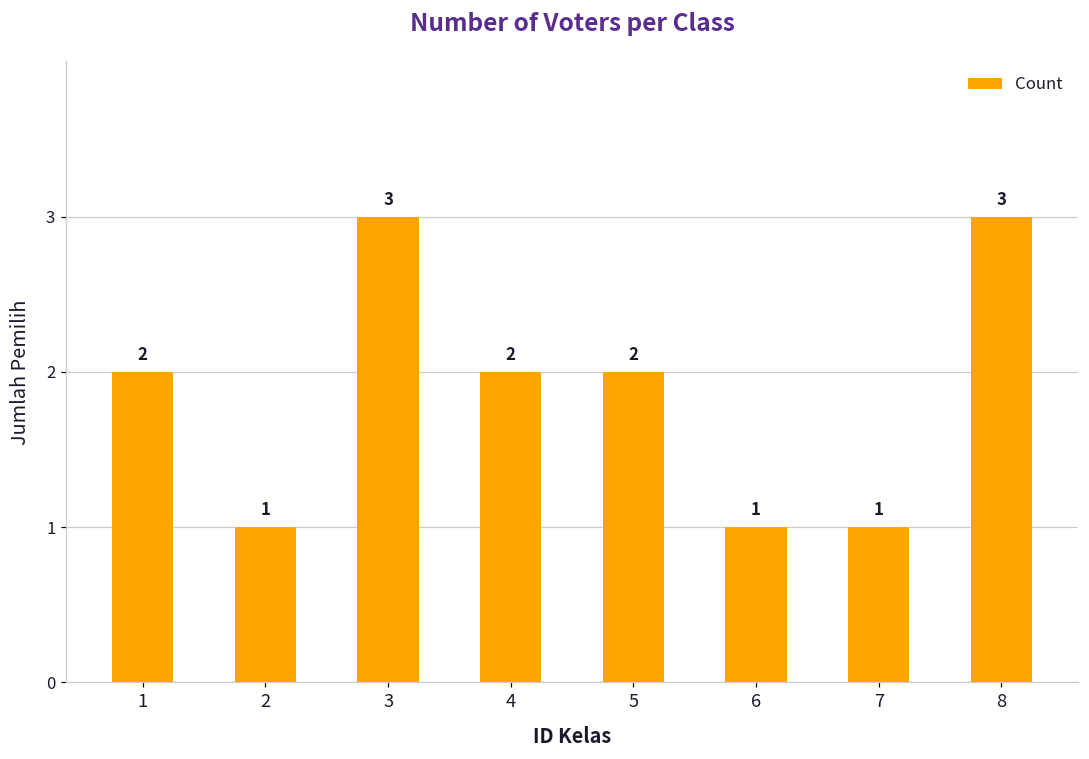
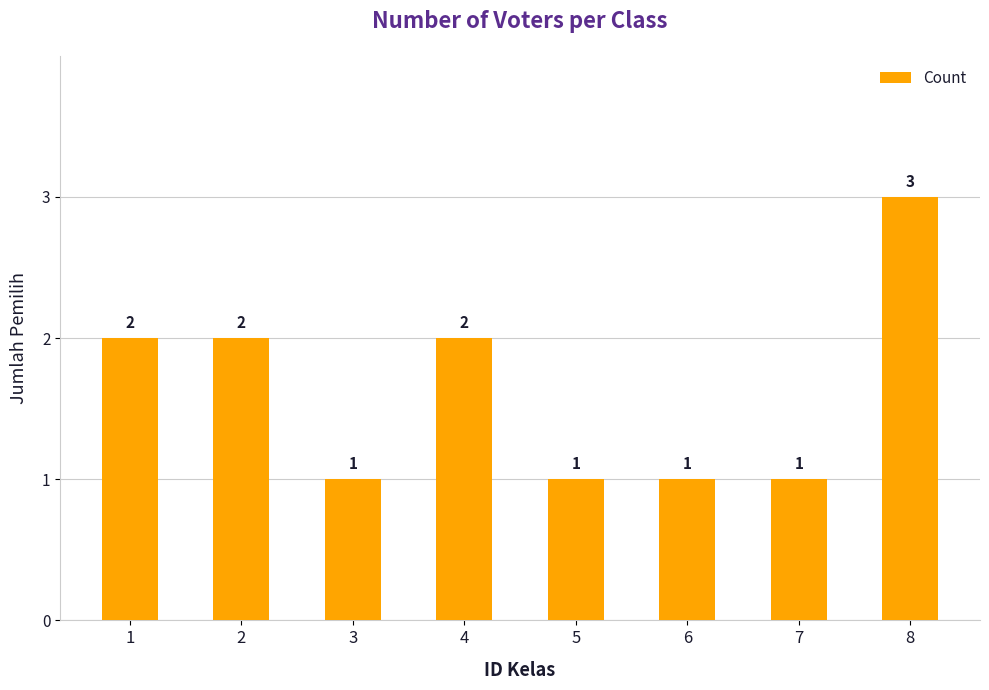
2: 1 -> 2
3: 3 -> 1
5: 2 -> 1
